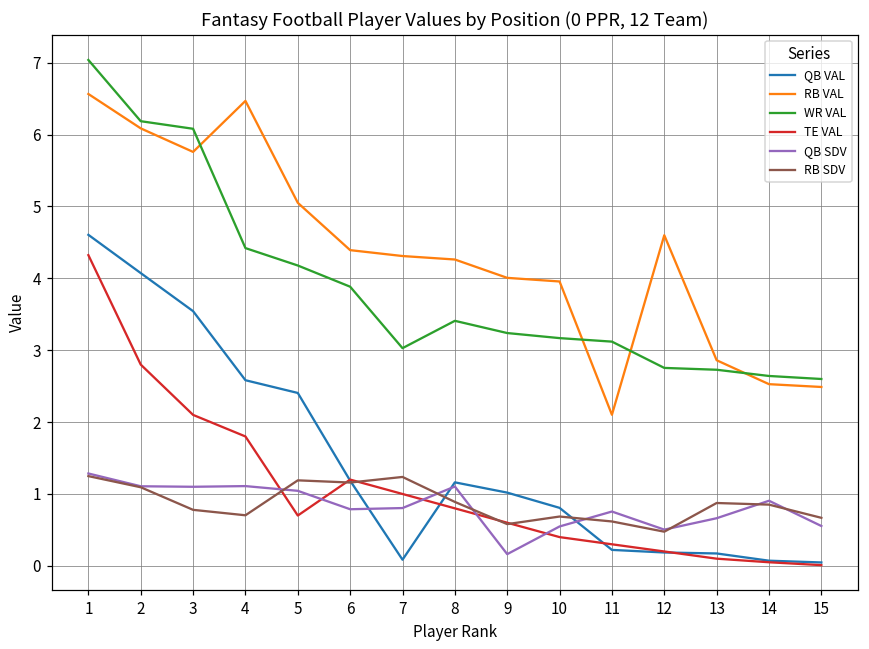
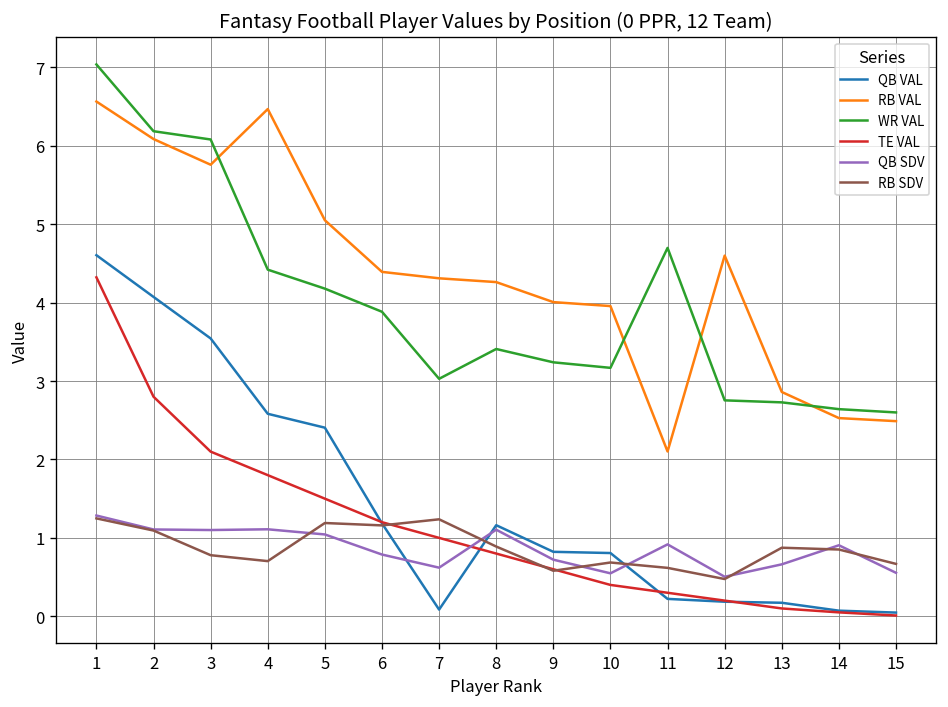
TE VAL, 5: 0.7 -> 1.5
QB SDV, 7: 0.8 -> 0.6
QB VAL, 9: 1.0 -> 0.8
QB SDV, 9: 0.2 -> 0.7
WR VAL, 11: 3.1 -> 4.7
QB SDV, 11: 0.8 -> 0.9
